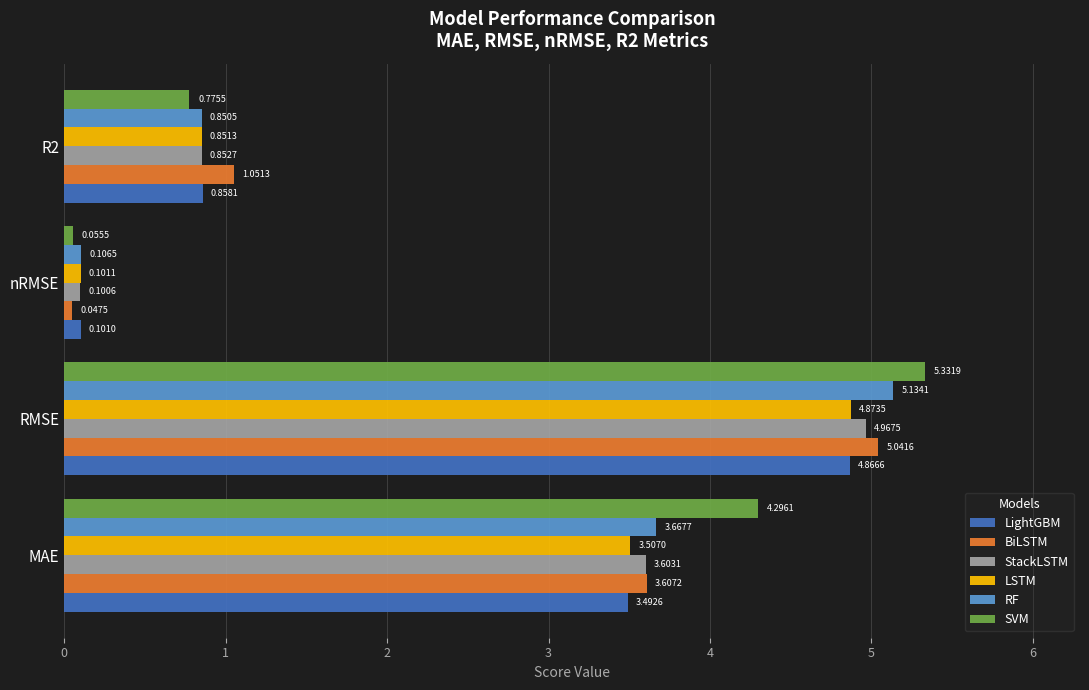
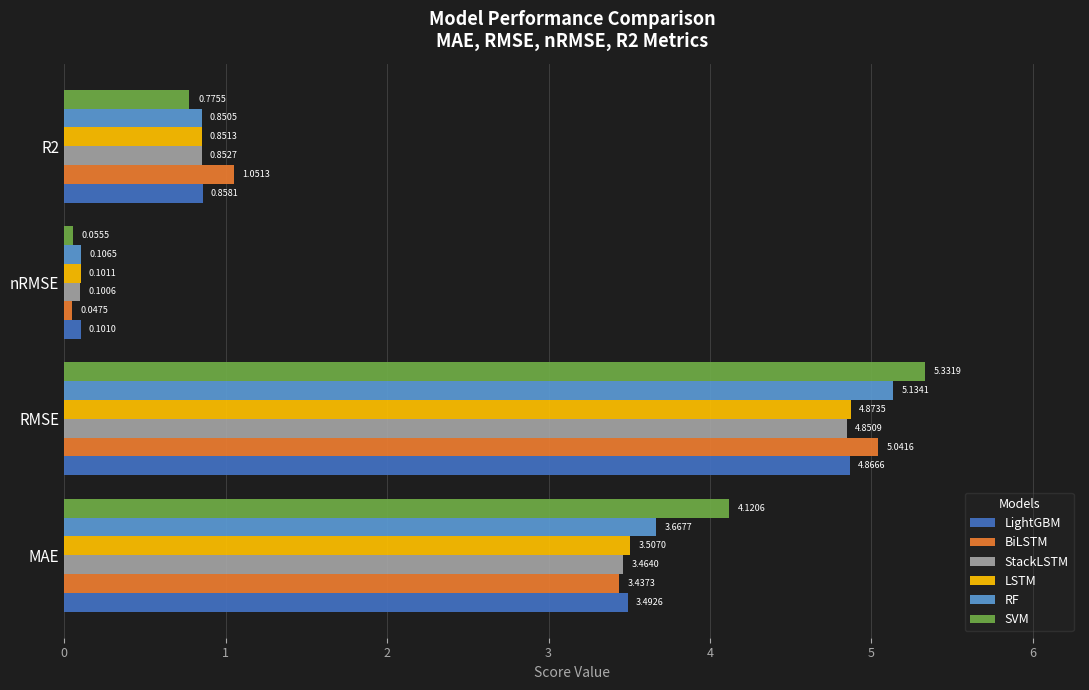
StackLSTM, RMSE: 4.9675 -> 4.8509
SVM, MAE: 4.2961 -> 4.1206
StackLSTM, MAE: 3.6031 -> 3.4640
BiLSTM, MAE: 3.6072 -> 3.4373
